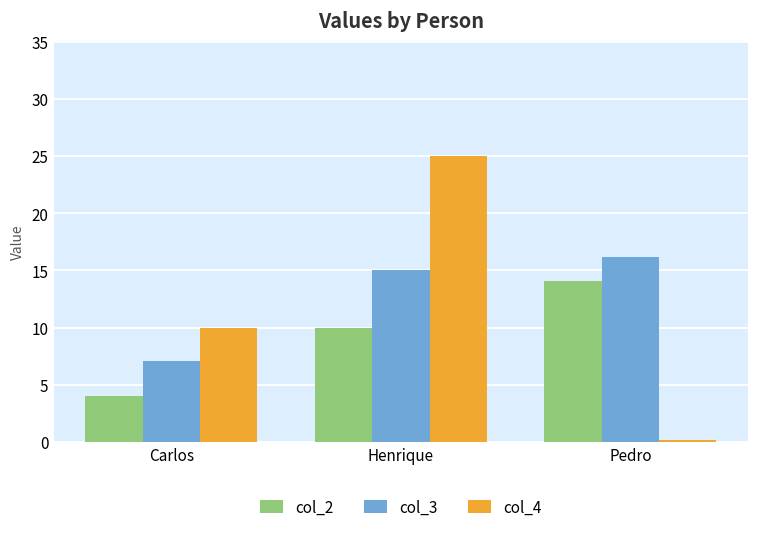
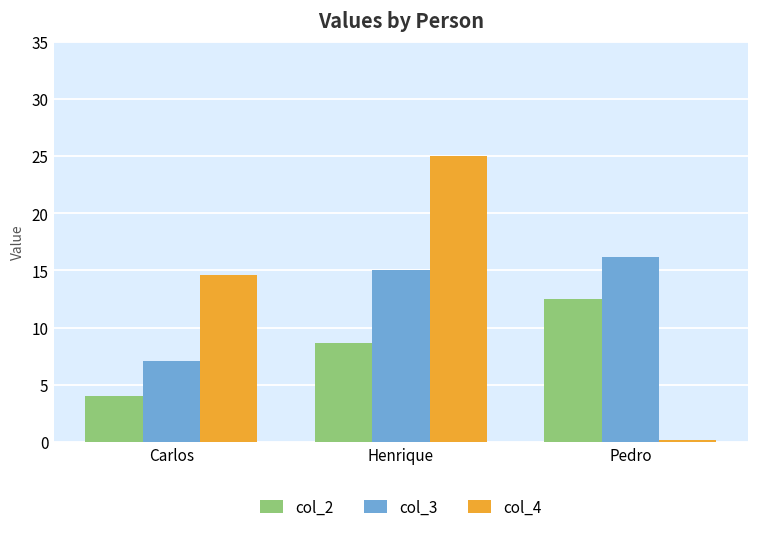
col_4, Carlos: 10.0 -> 14.6
col_2, Henrique: 10.0 -> 8.6
col_2, Pedro: 14.1 -> 12.5
